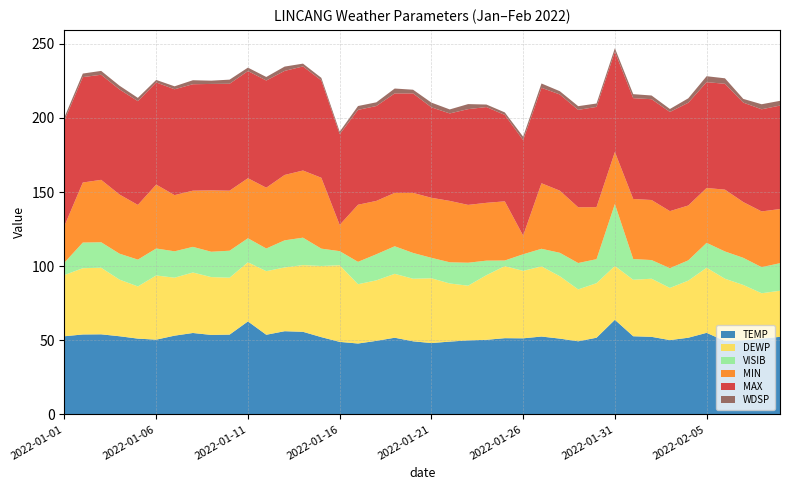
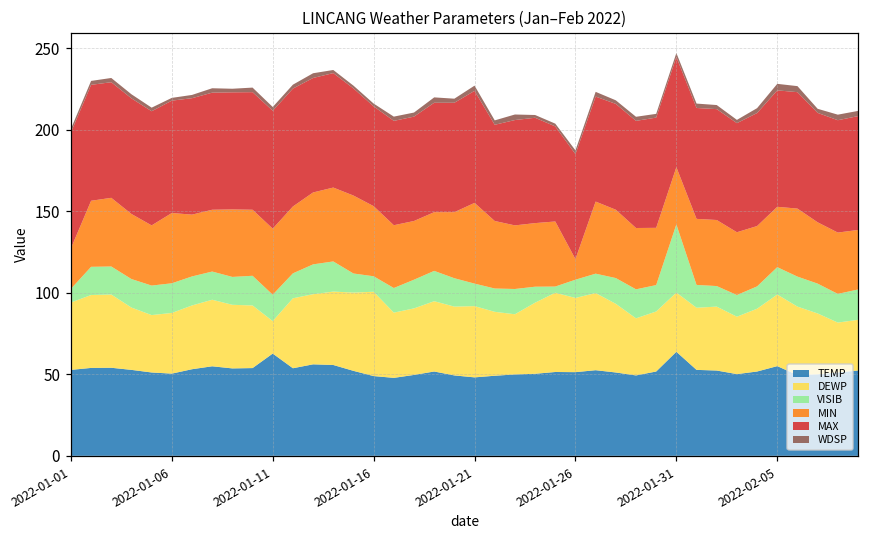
DEWP, 2022-01-06: 43 -> 37
DEWP, 2022-01-11: 40 -> 20
MIN, 2022-01-16: 18 -> 43
MIN, 2022-01-21: 41 -> 50
MAX, 2022-01-21: 61 -> 69
